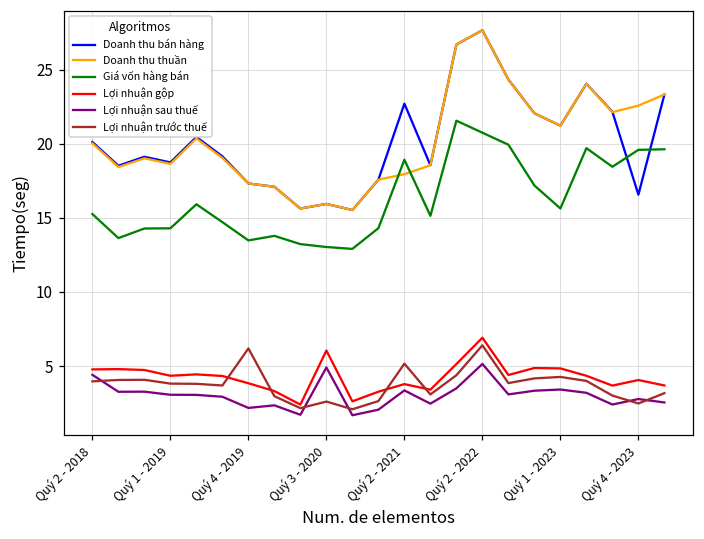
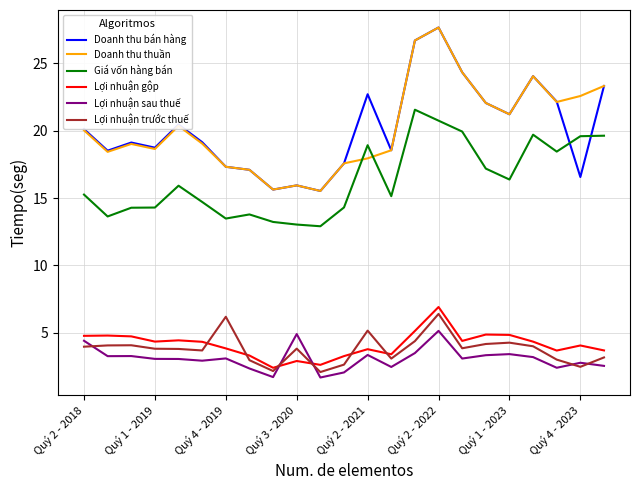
Lợi nhuận sau thuế, Quý 4 - 2019: 2.2 -> 3.1
Lợi nhuận gộp, Quý 3 - 2020: 6.0 -> 2.9
Lợi nhuận trước thuế, Quý 3 - 2020: 2.6 -> 3.8
Giá vốn hàng bán, Quý 1 - 2023: 15.6 -> 16.4
